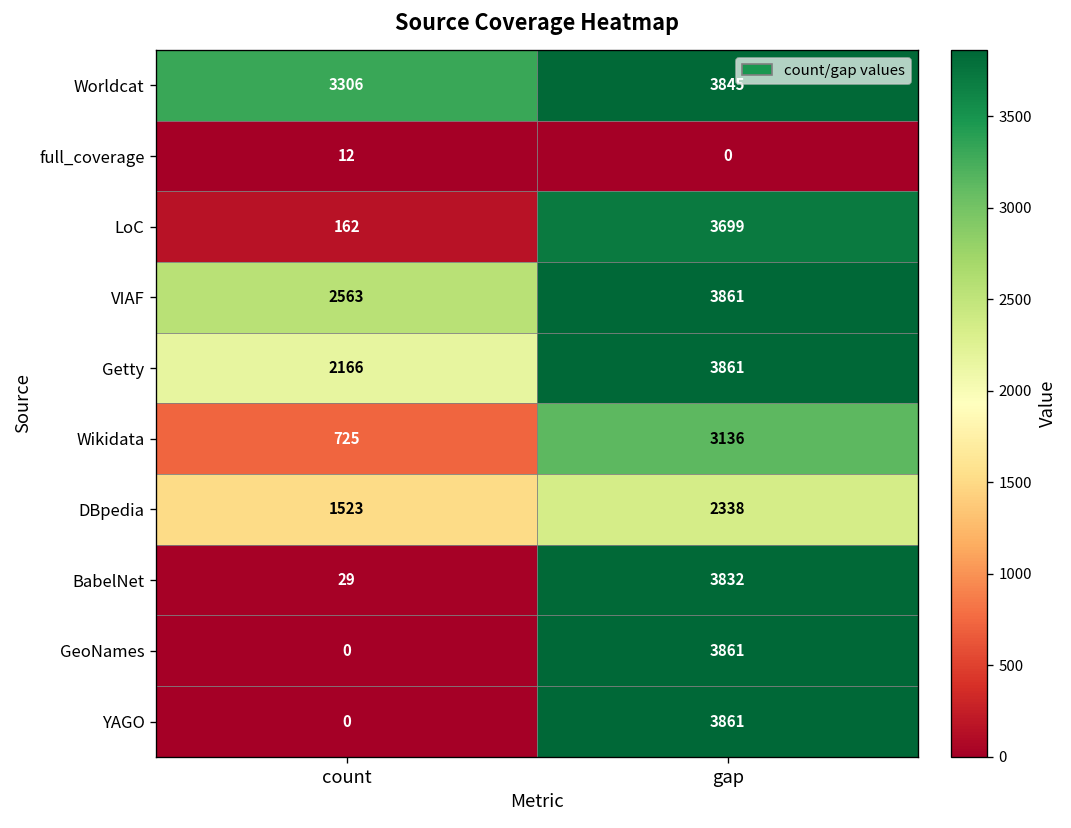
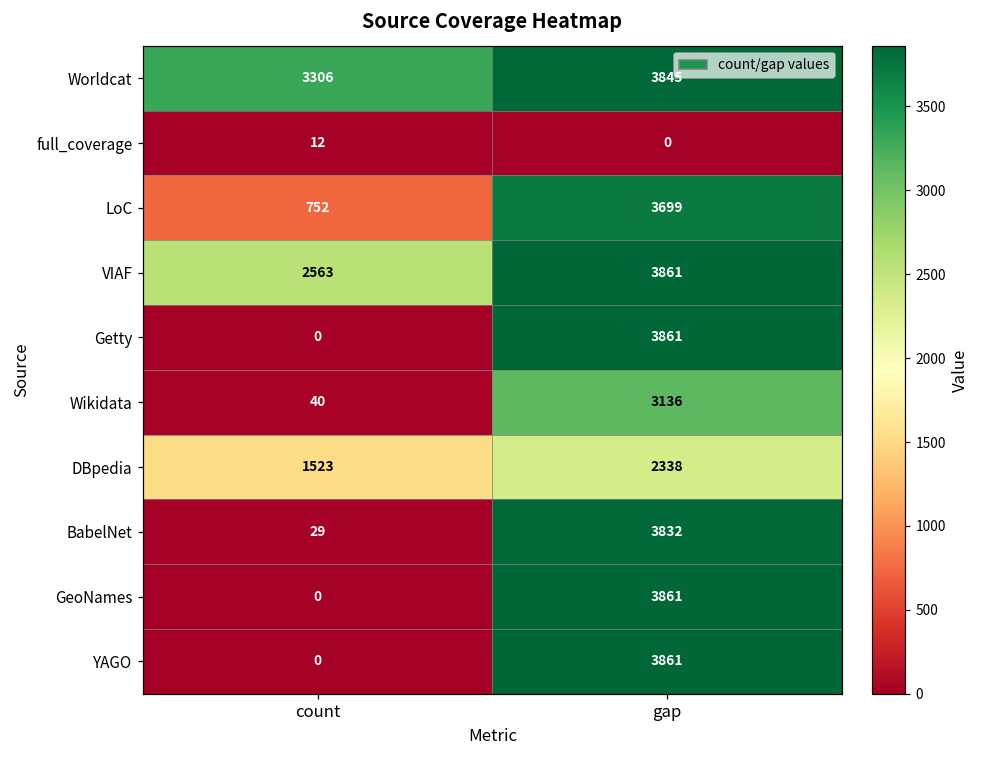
LoC, count: 162 -> 752
Getty, count: 2166 -> 0
Wikidata, count: 725 -> 40
